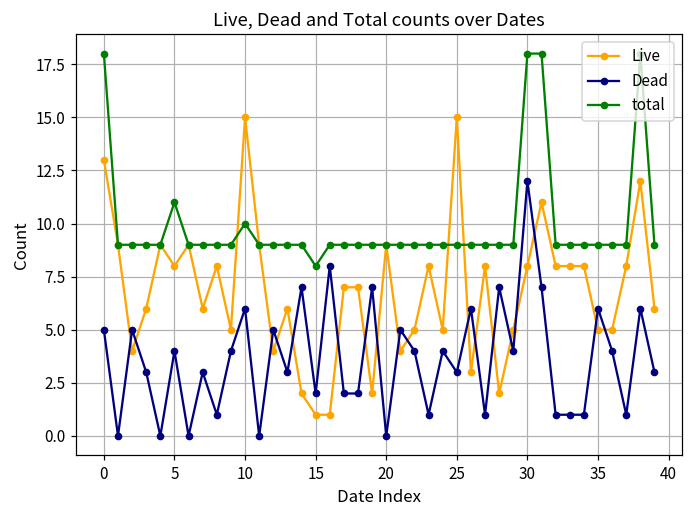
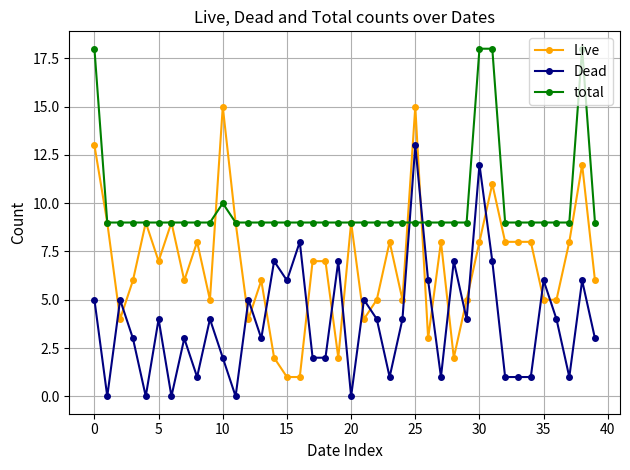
Live, 5: 8 -> 7
total, 5: 11 -> 9
Dead, 10: 6 -> 2
Dead, 15: 2 -> 6
total, 15: 8 -> 9
Dead, 25: 3 -> 13
